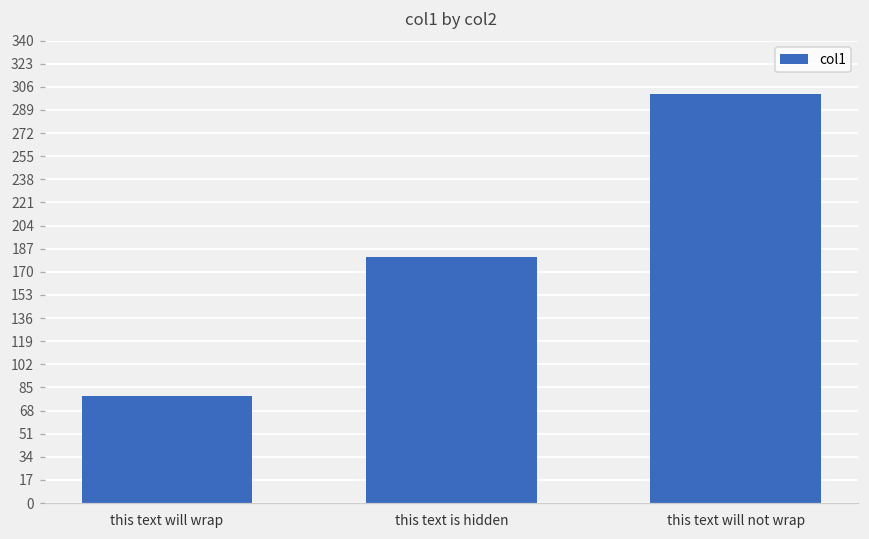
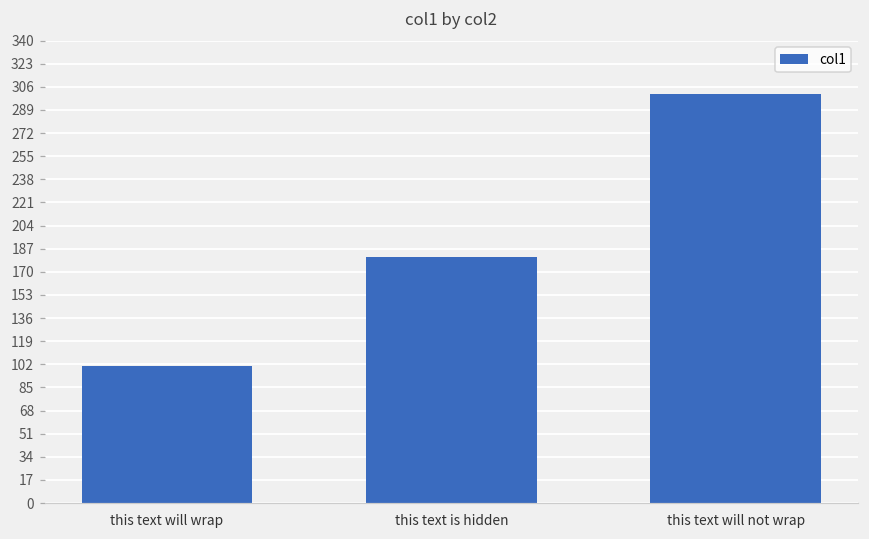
this text will wrap: 79 -> 101
